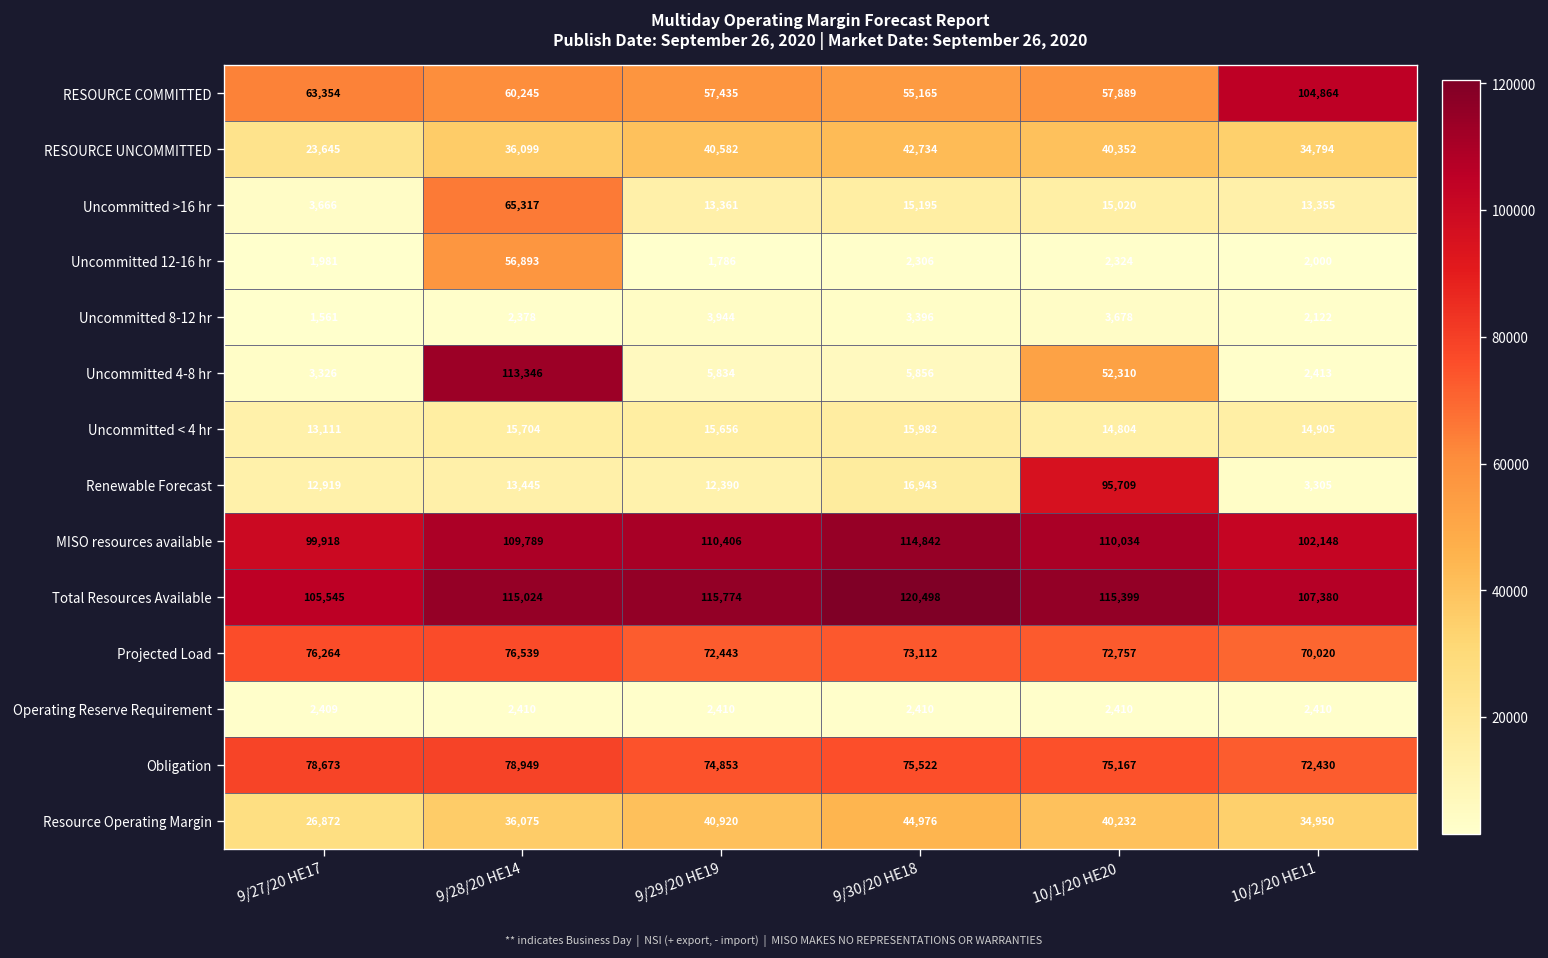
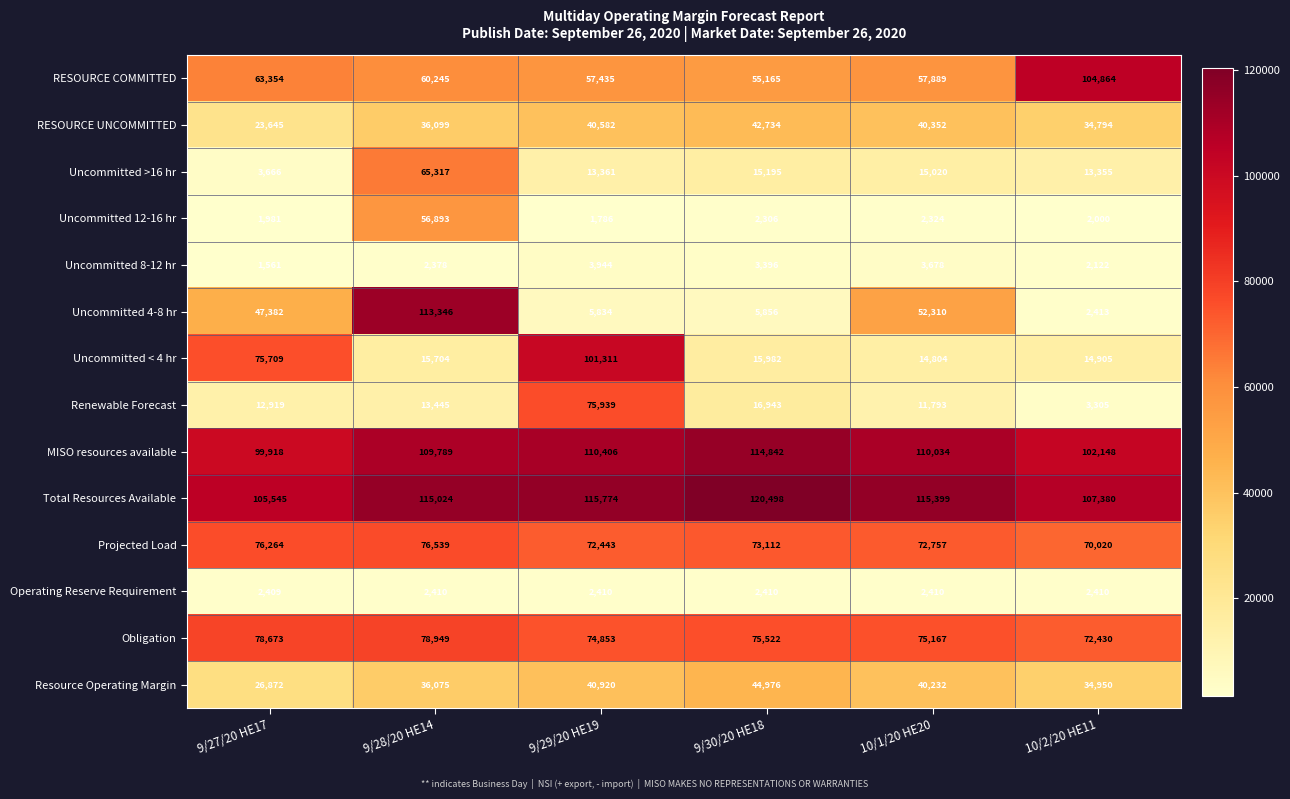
Uncommitted 4-8 hr, 9/27/20 HE17: 3,326 -> 47,382
Uncommitted < 4 hr, 9/27/20 HE17: 13,111 -> 75,709
Uncommitted < 4 hr, 9/29/20 HE19: 15,656 -> 101,311
Renewable Forecast, 9/29/20 HE19: 12,390 -> 75,939
Renewable Forecast, 10/1/20 HE20: 95,709 -> 11,793
